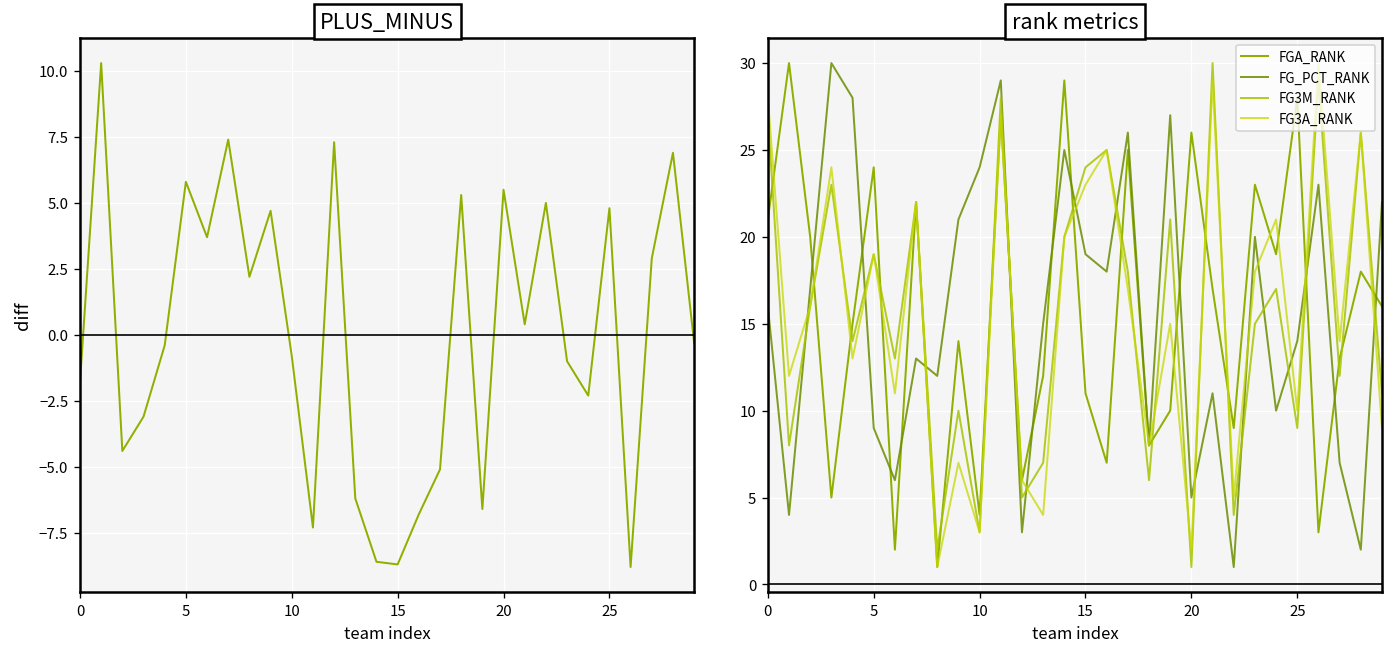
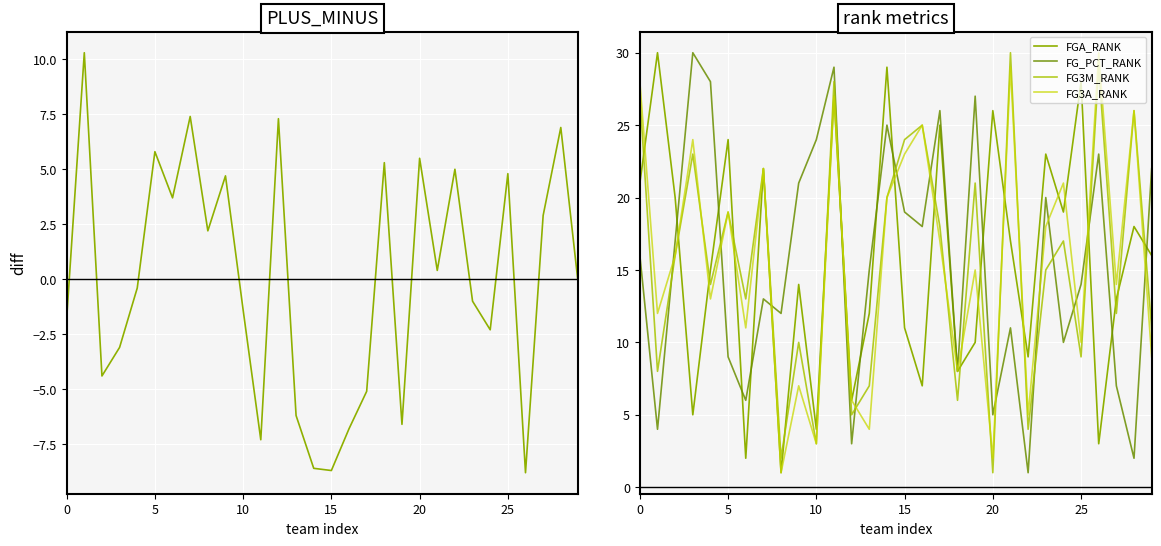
PLUS_MINUS, 10: -0.8 -> -1.4
